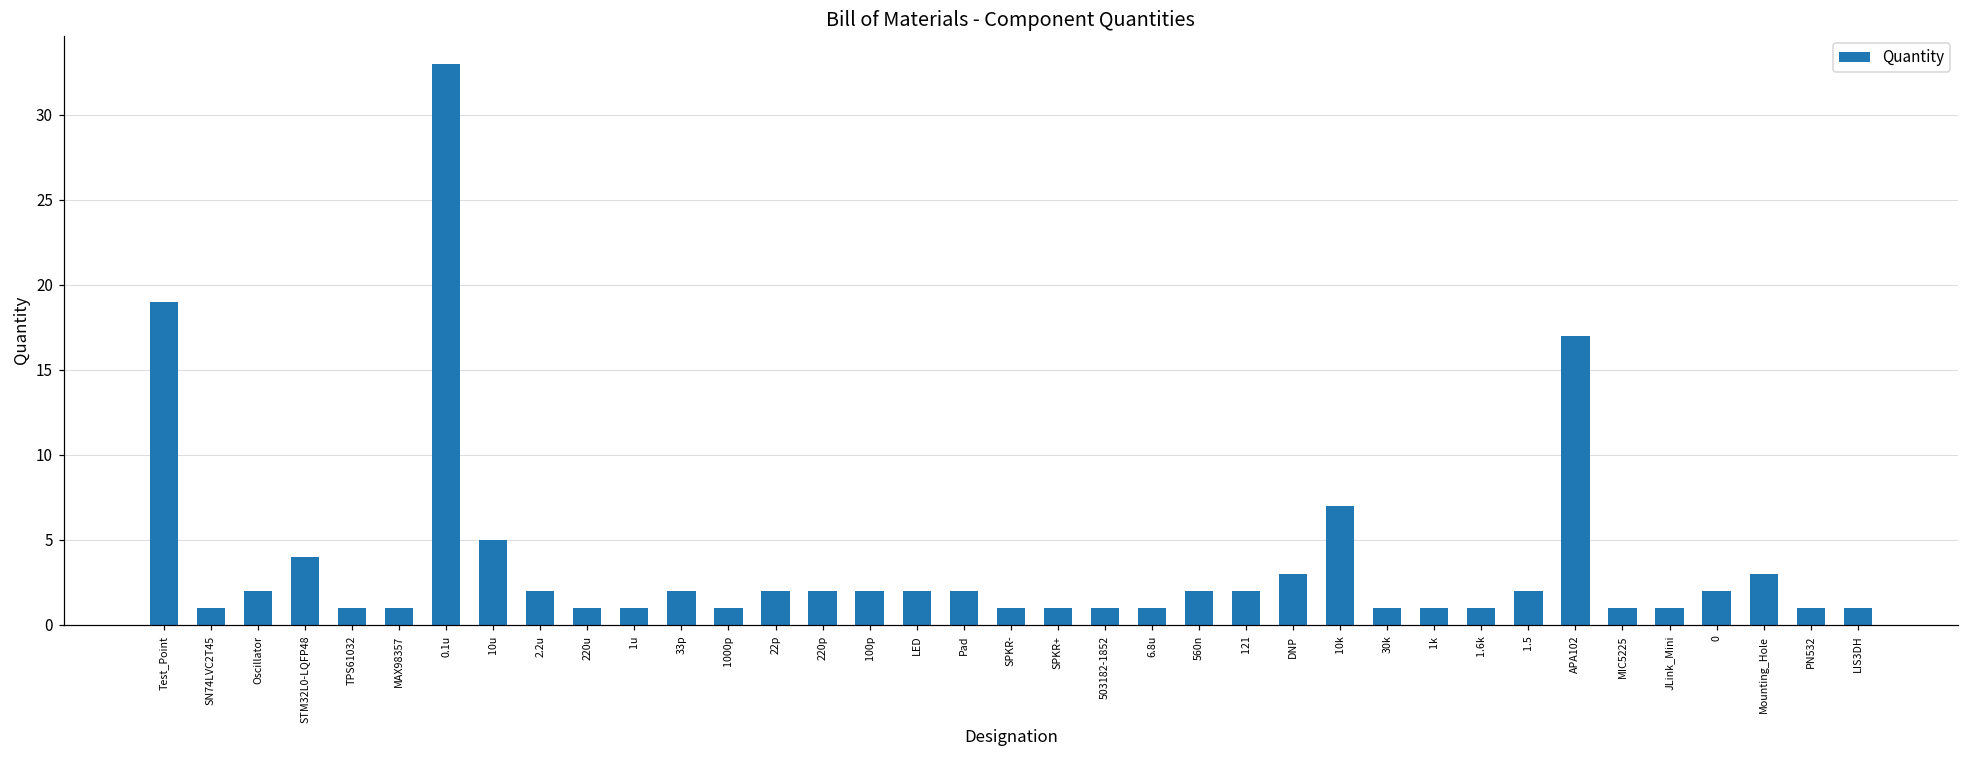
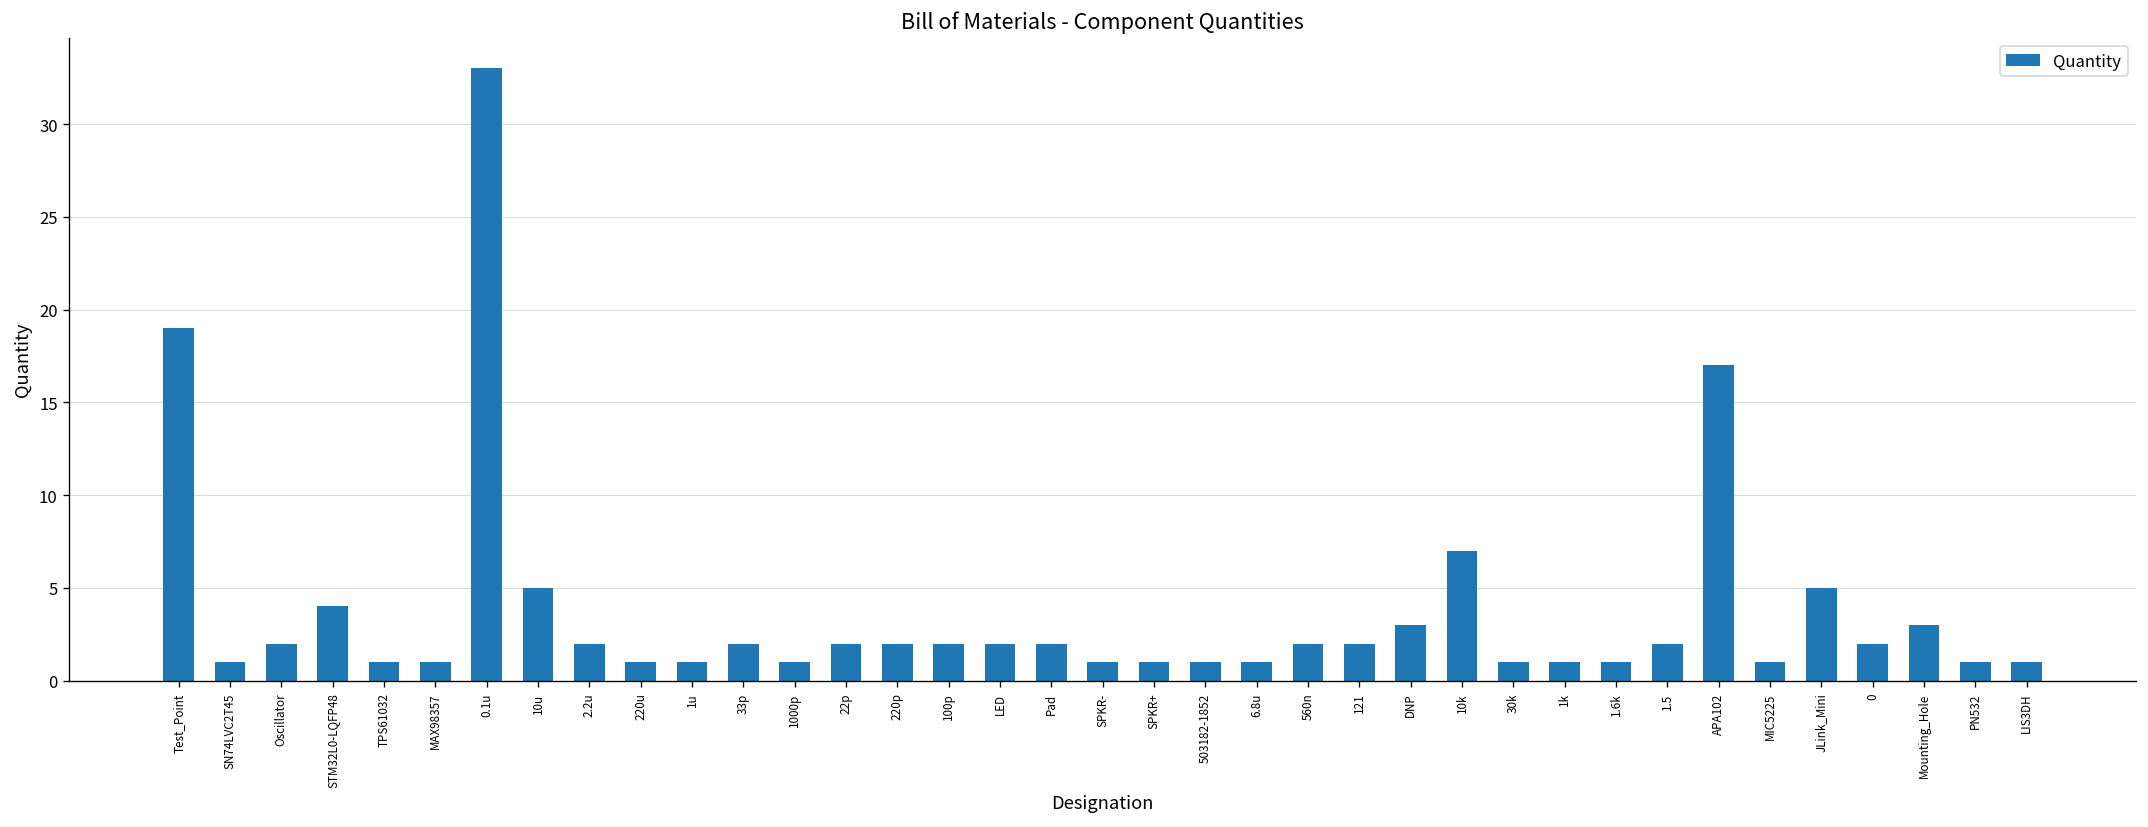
JLink_Mini: 1 -> 5
